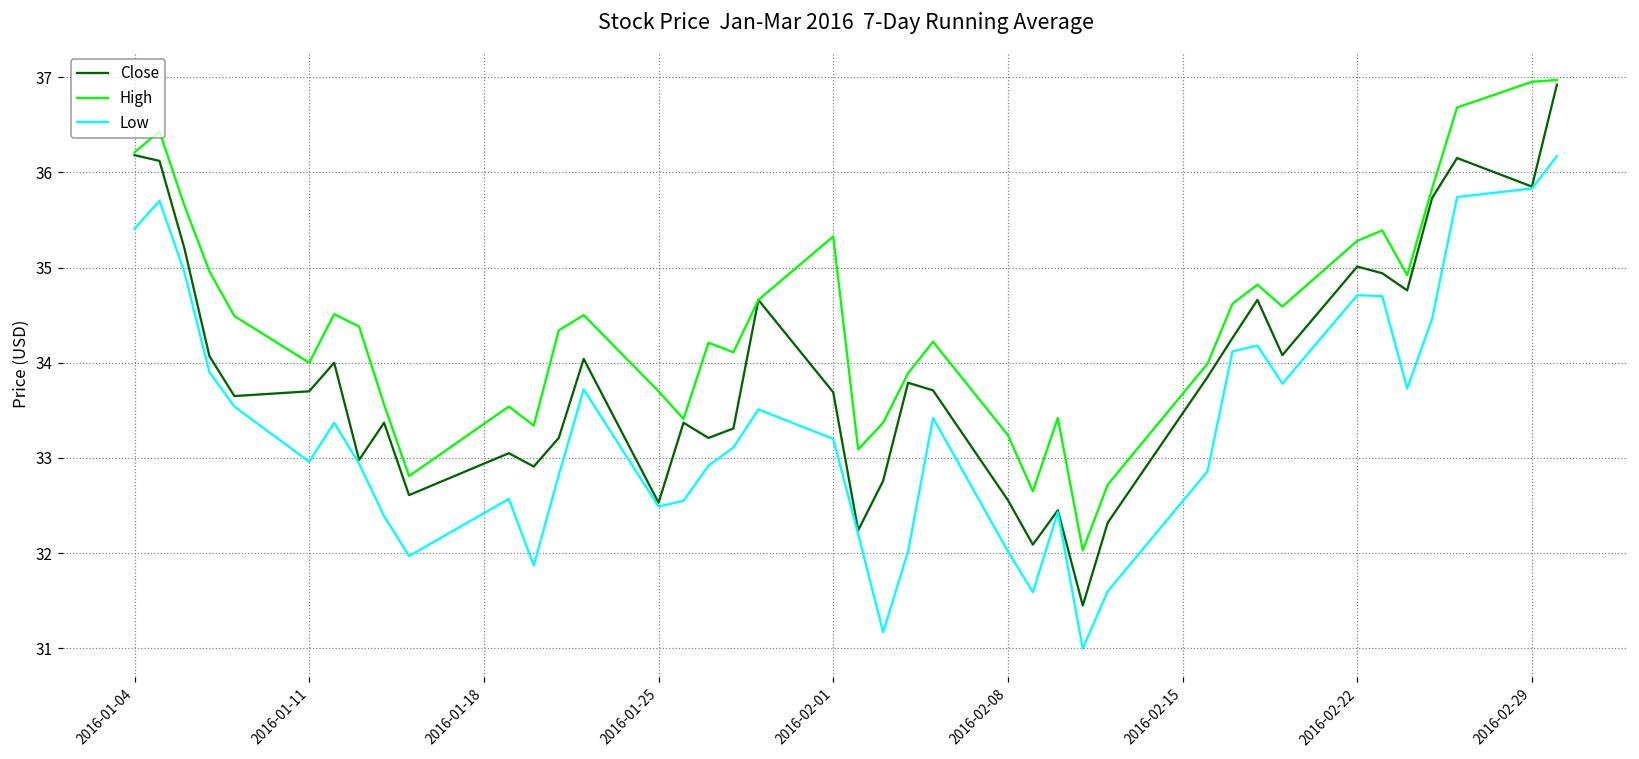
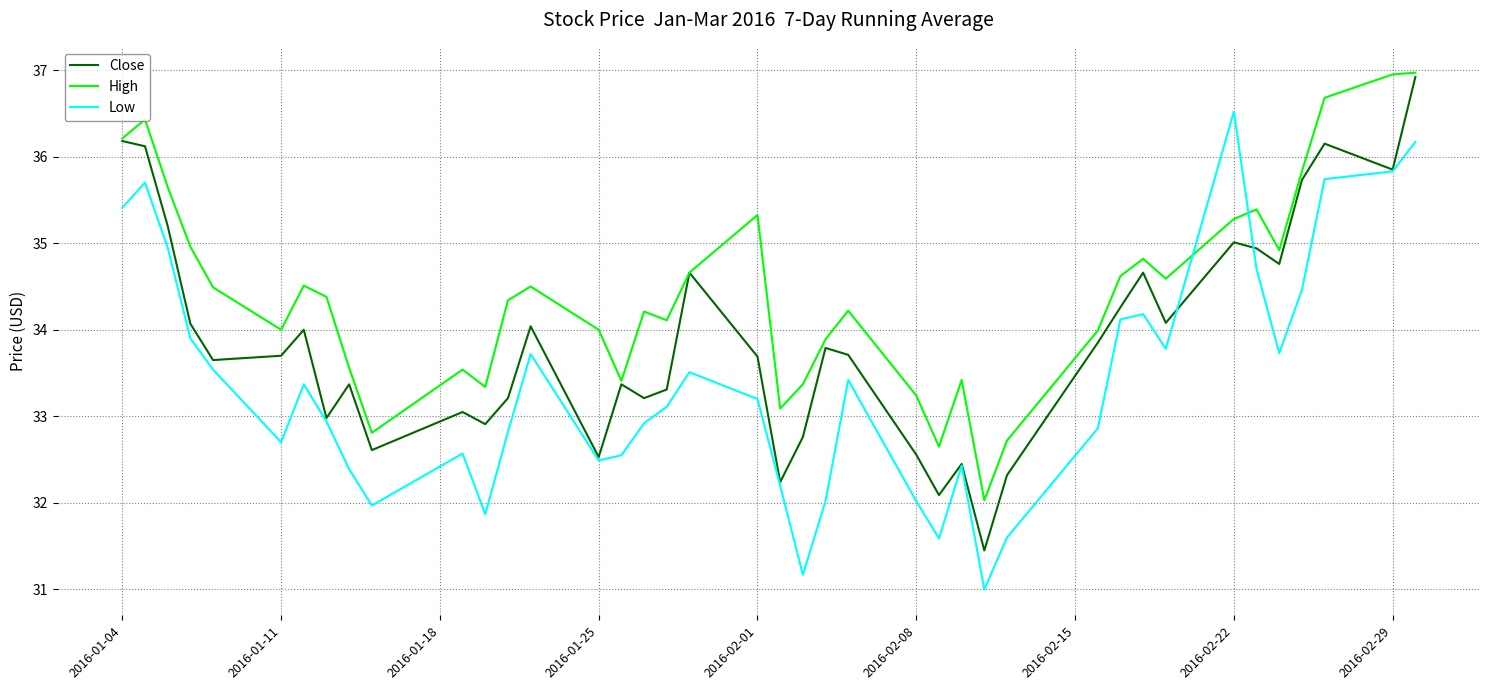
Low, 2016-01-11: 33.0 -> 32.7
High, 2016-01-25: 33.7 -> 34.0
Low, 2016-02-22: 34.7 -> 36.5
